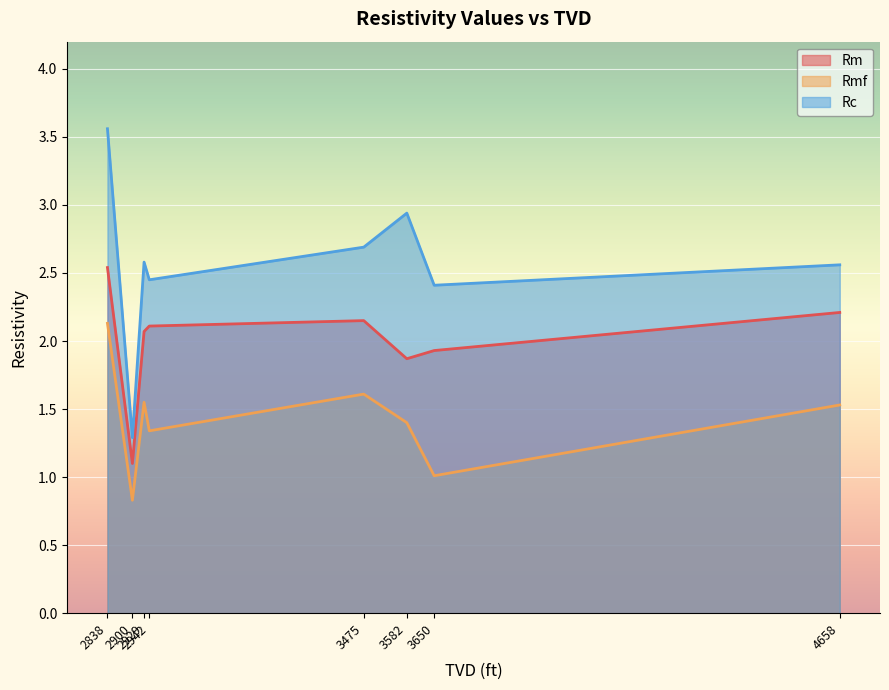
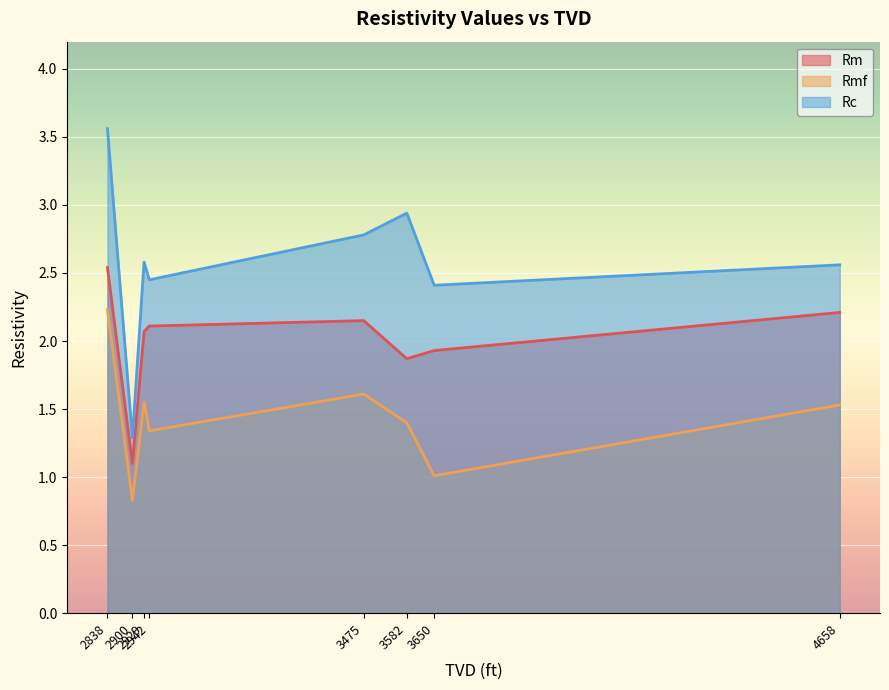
Rmf, 2838: 2.13 -> 2.23
Rc, 3475: 2.69 -> 2.78
